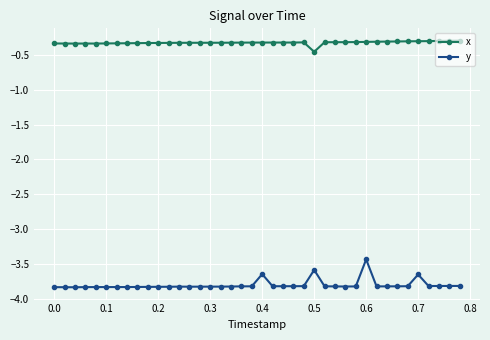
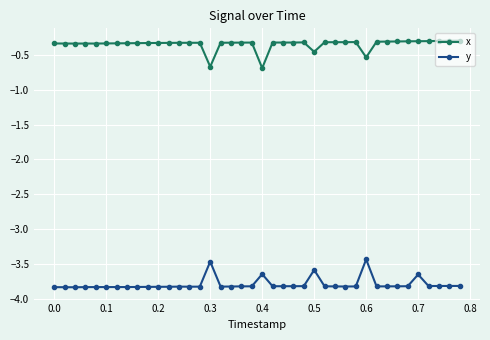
x, 0.3: -0.3 -> -0.7
y, 0.3: -3.8 -> -3.5
x, 0.4: -0.3 -> -0.7
x, 0.6: -0.3 -> -0.5
